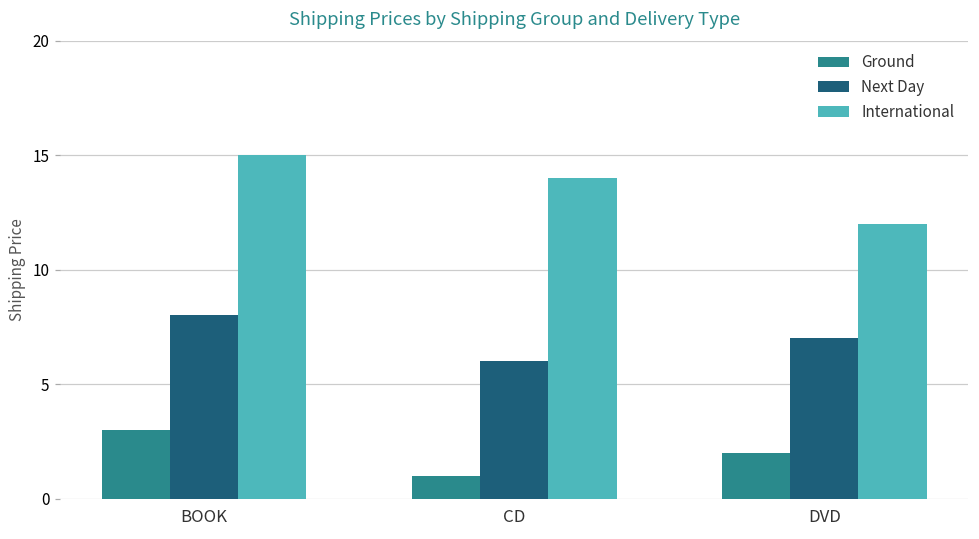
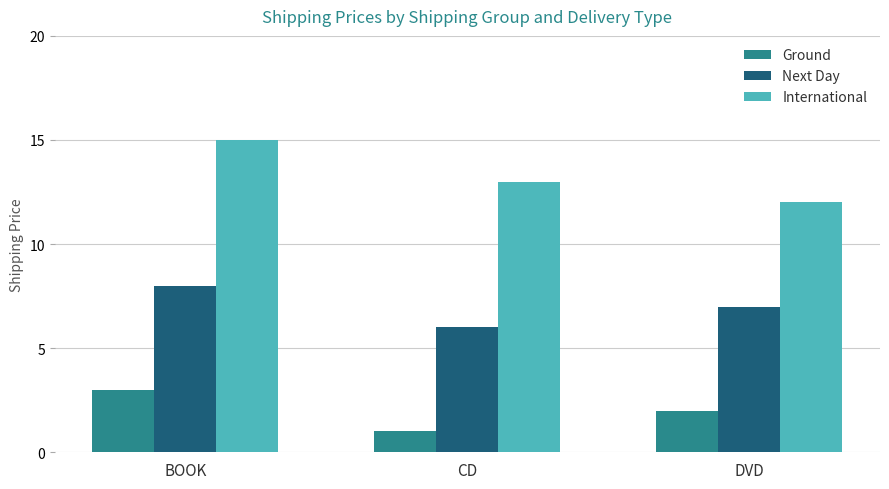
International, CD: 14 -> 13
